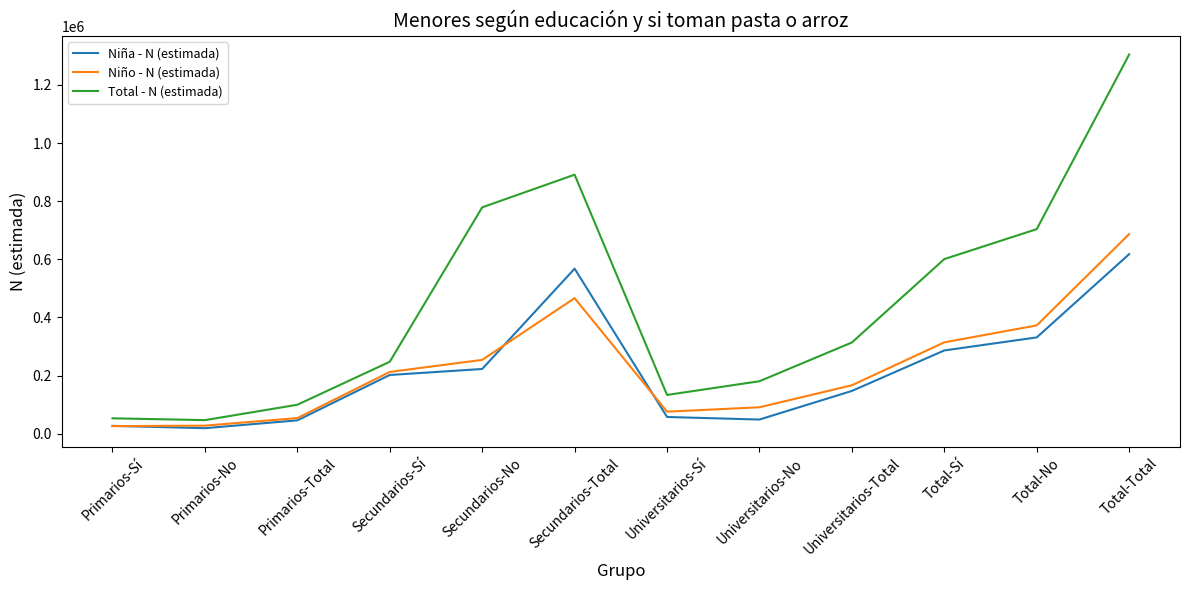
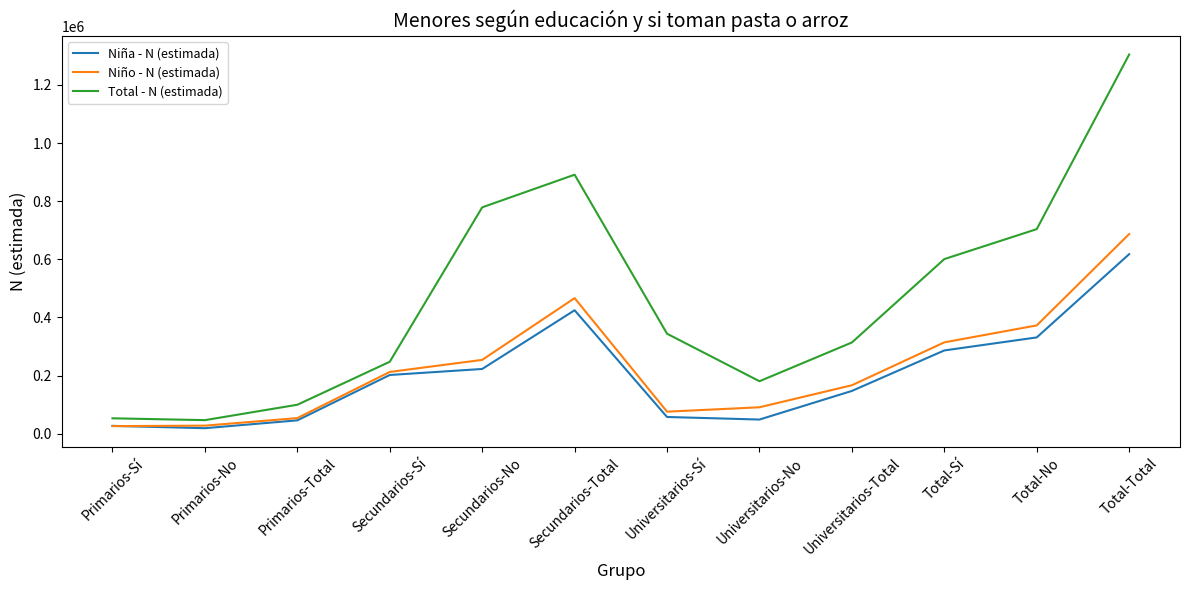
Niña - N (estimada), Secundarios-Total: 570000 -> 420000
Total - N (estimada), Universitarios-Sí: 130000 -> 340000
